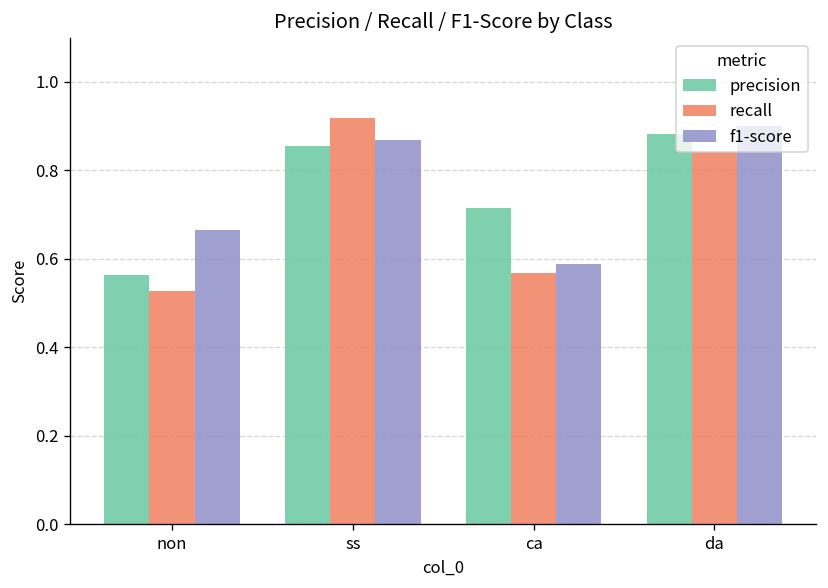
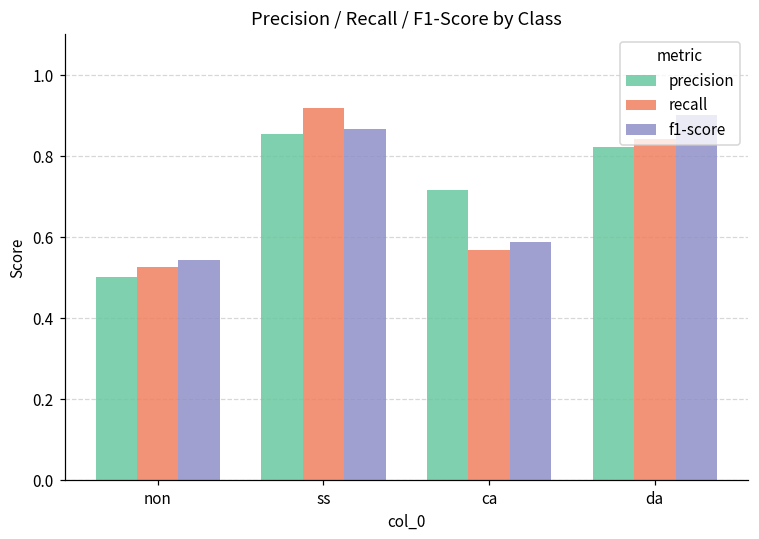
precision, non: 0.56 -> 0.50
f1-score, non: 0.67 -> 0.54
precision, da: 0.88 -> 0.82
